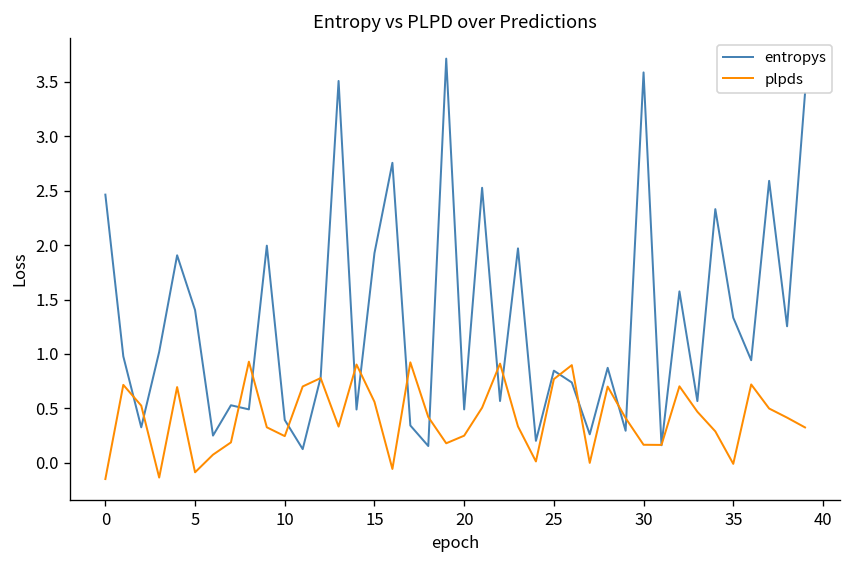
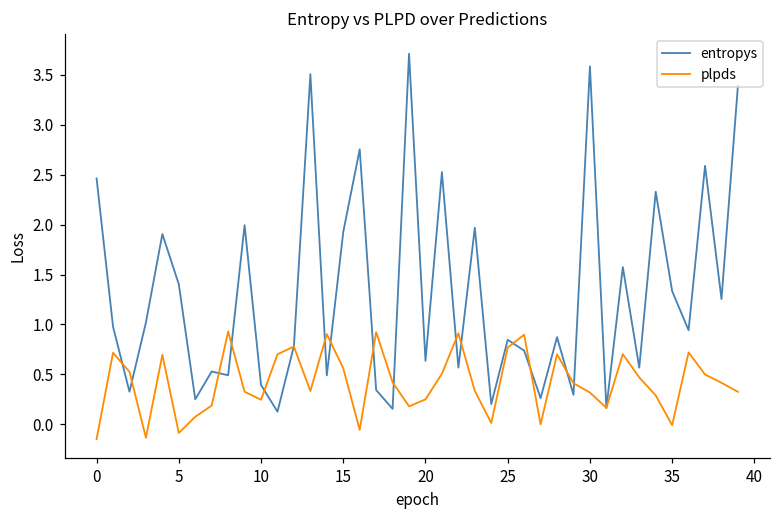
entropys, 20: 0.5 -> 0.6
plpds, 30: 0.2 -> 0.3
